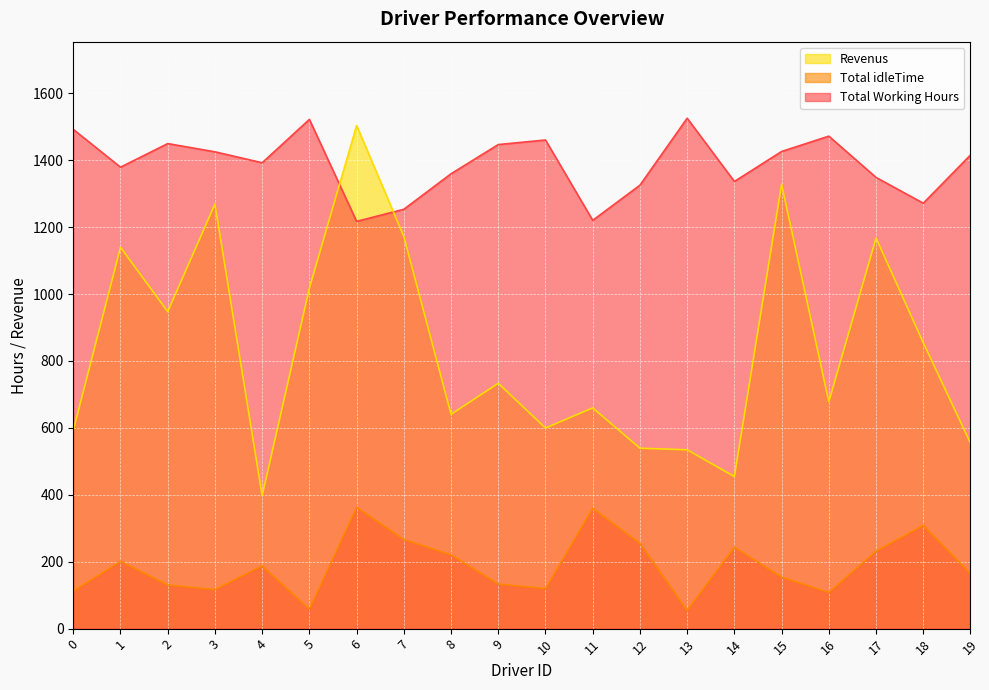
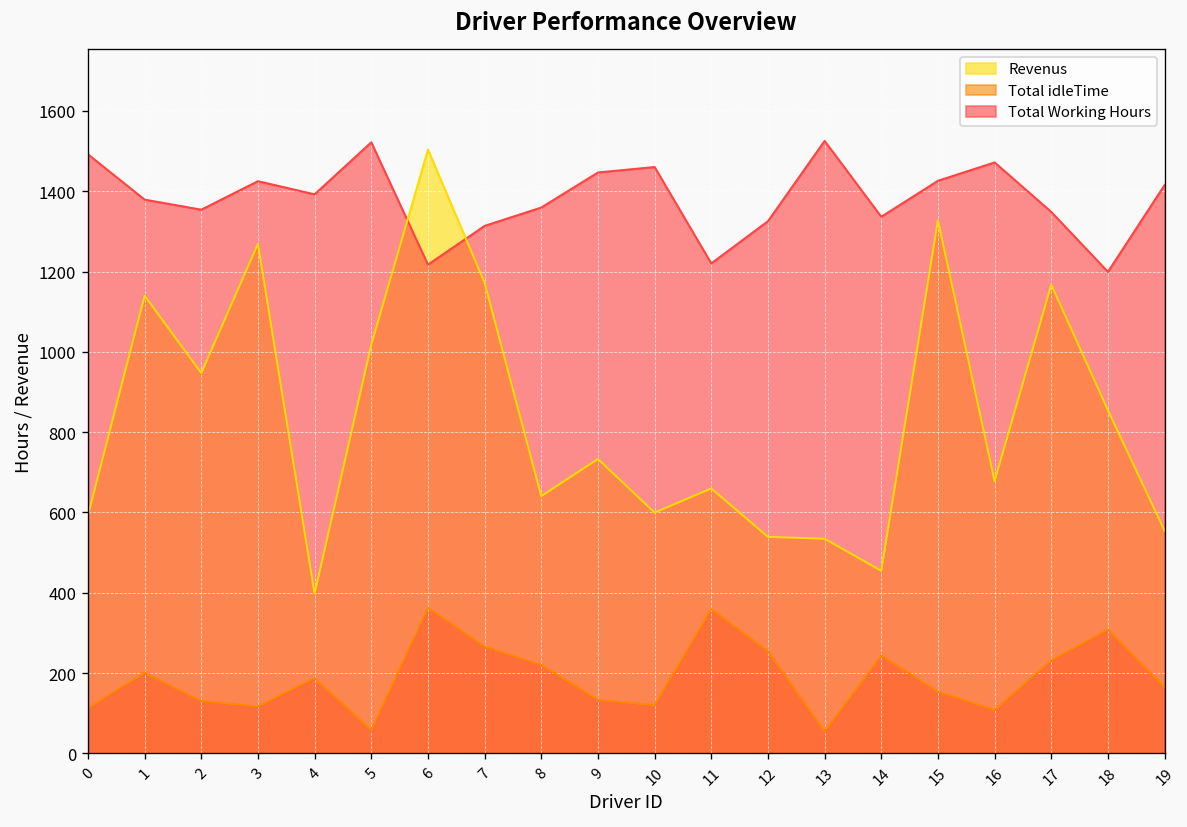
Total Working Hours, 2: 1450 -> 1350
Total Working Hours, 7: 1250 -> 1310
Total Working Hours, 18: 1270 -> 1200
